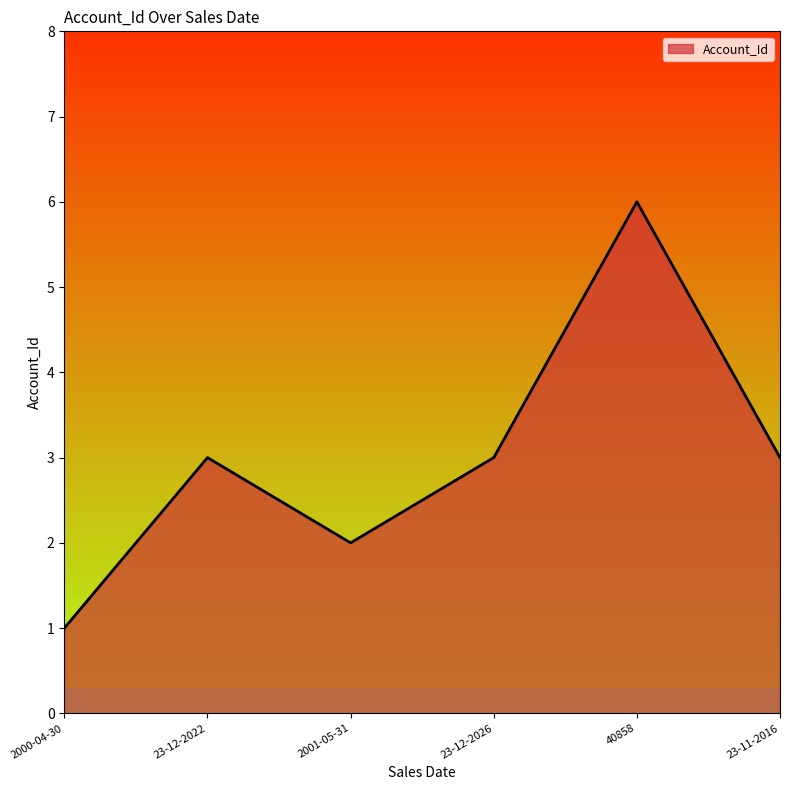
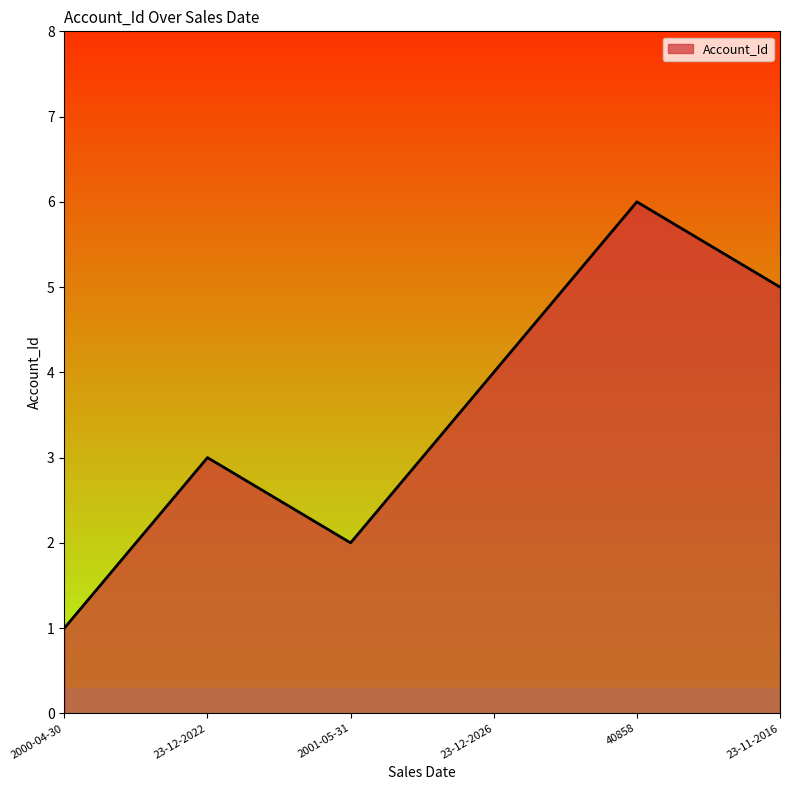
23-12-2026: 3 -> 4
23-11-2016: 3 -> 5
